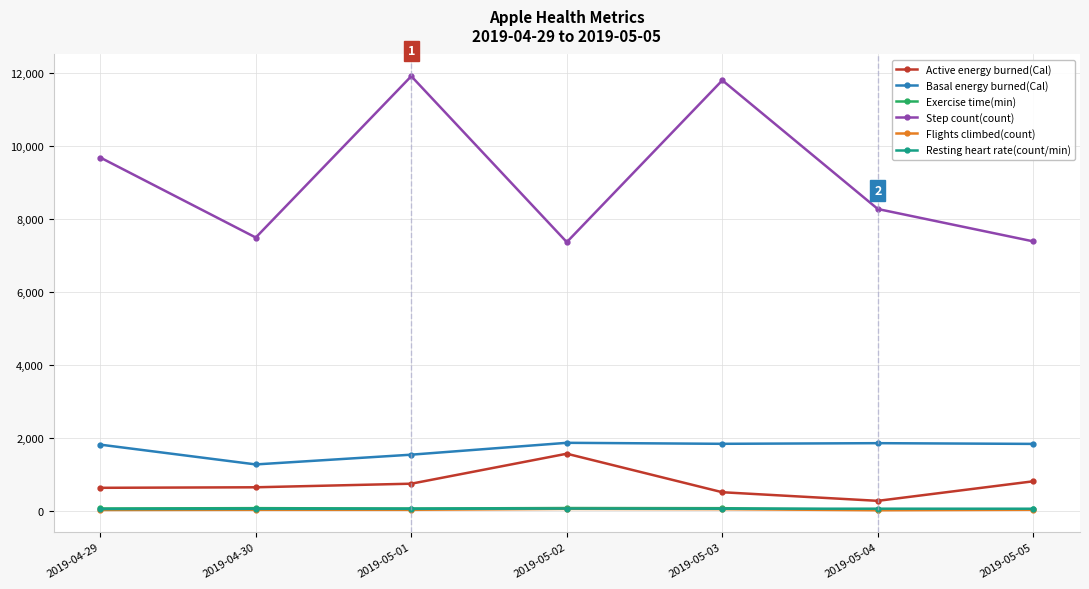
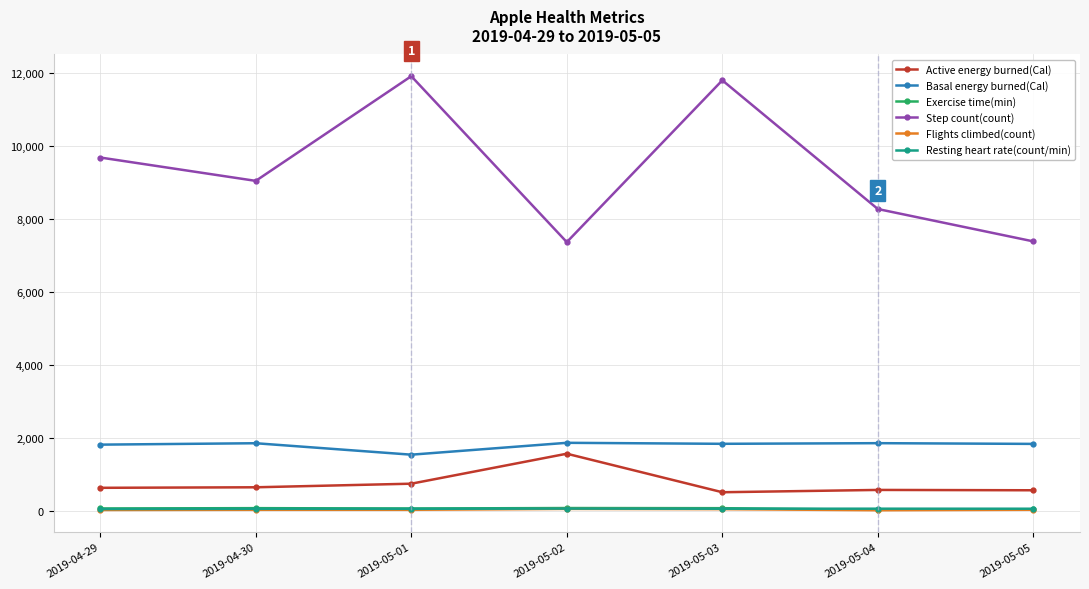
Basal energy burned(Cal), 2019-04-30: 1,300 -> 1,900
Step count(count), 2019-04-30: 7,500 -> 9,000
Active energy burned(Cal), 2019-05-04: 300 -> 600
Active energy burned(Cal), 2019-05-05: 800 -> 600
